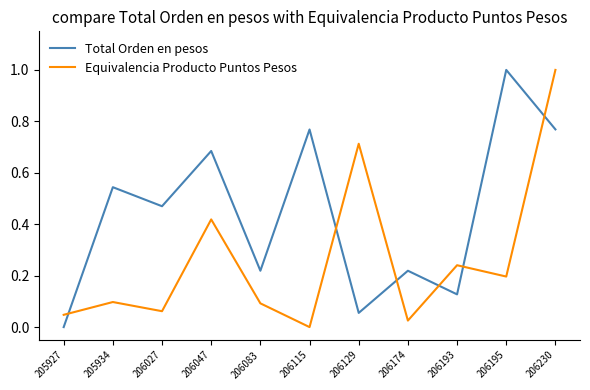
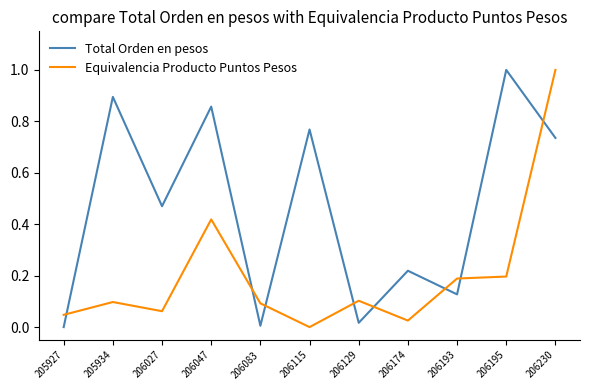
Total Orden en pesos, 205934: 0.54 -> 0.90
Total Orden en pesos, 206047: 0.68 -> 0.86
Total Orden en pesos, 206083: 0.22 -> 0.01
Total Orden en pesos, 206129: 0.06 -> 0.02
Equivalencia Producto Puntos Pesos, 206129: 0.71 -> 0.10
Equivalencia Producto Puntos Pesos, 206193: 0.24 -> 0.19
Total Orden en pesos, 206230: 0.77 -> 0.74
